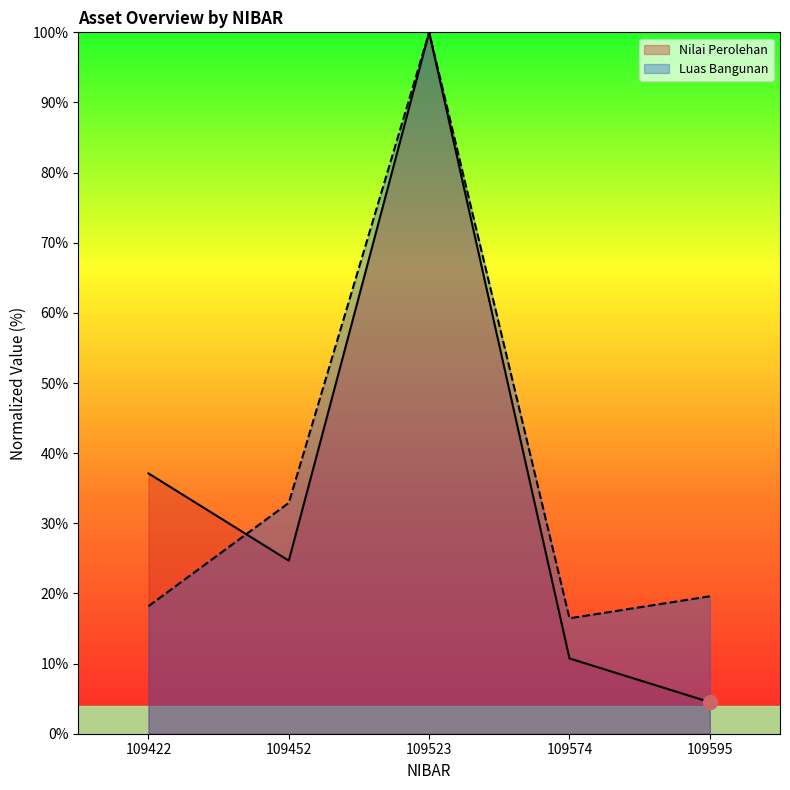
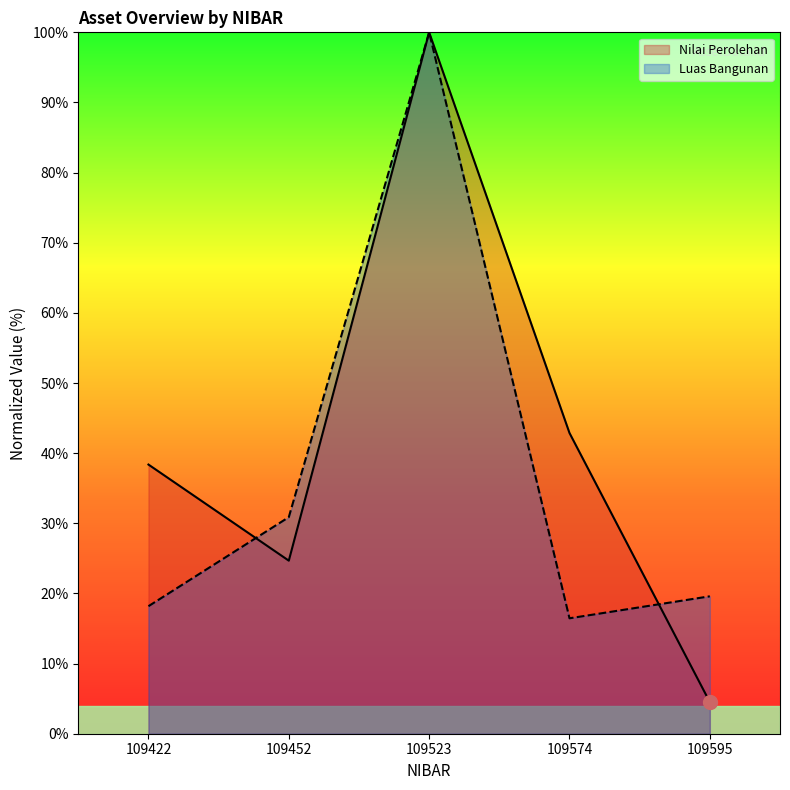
Nilai Perolehan, 109422: 37% -> 38%
Luas Bangunan, 109452: 33% -> 31%
Nilai Perolehan, 109574: 11% -> 43%
